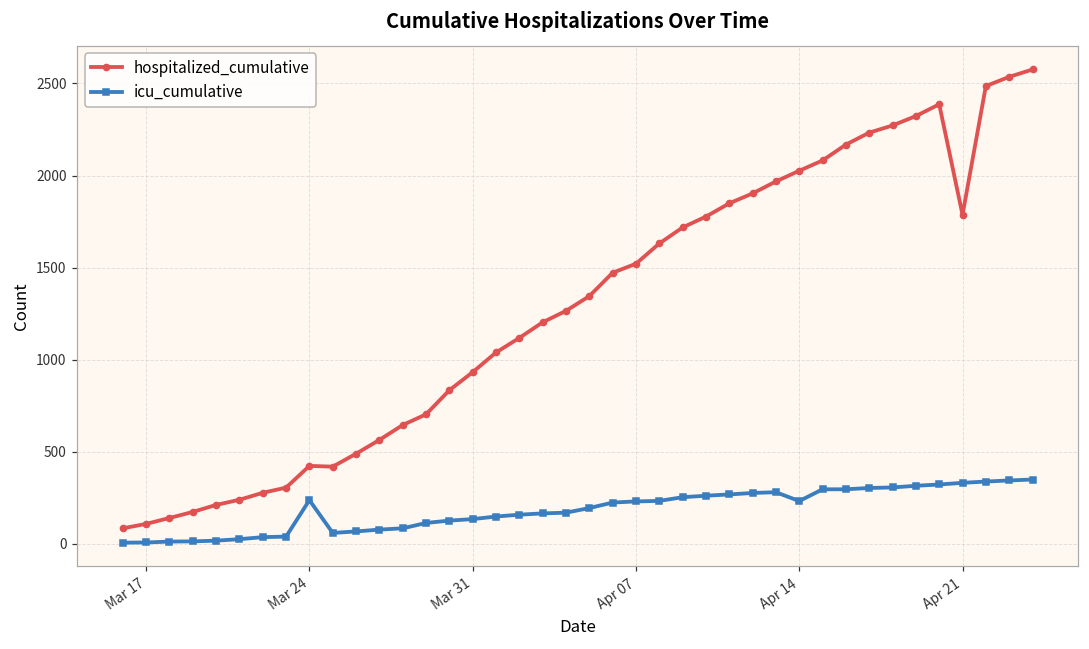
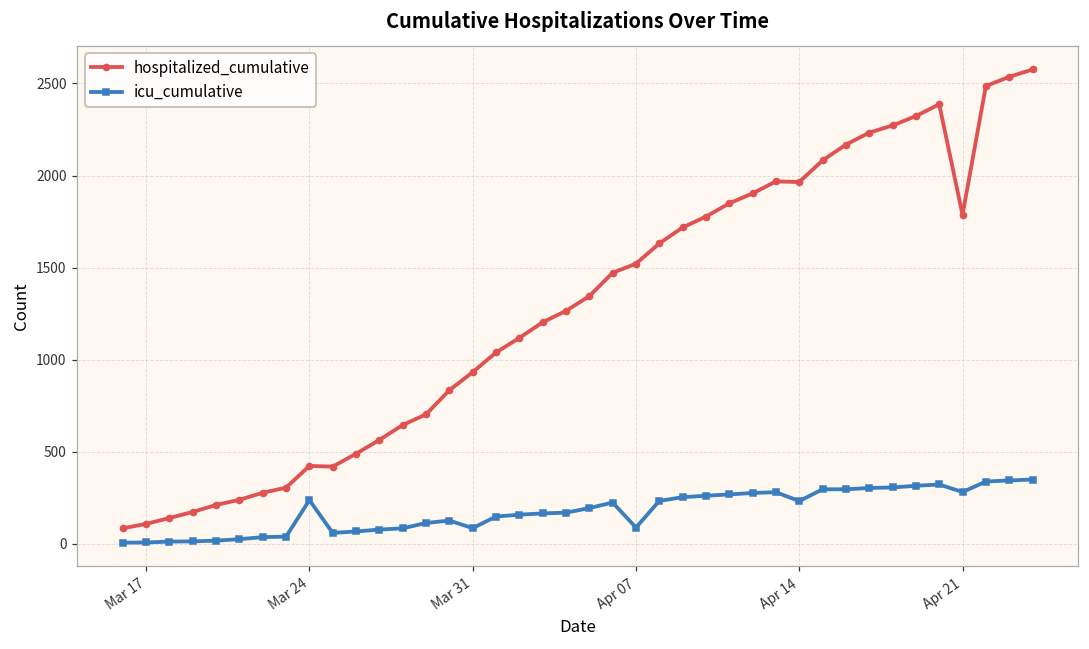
icu_cumulative, Mar 31: 130 -> 90
icu_cumulative, Apr 07: 230 -> 90
hospitalized_cumulative, Apr 14: 2030 -> 1970
icu_cumulative, Apr 21: 330 -> 280
